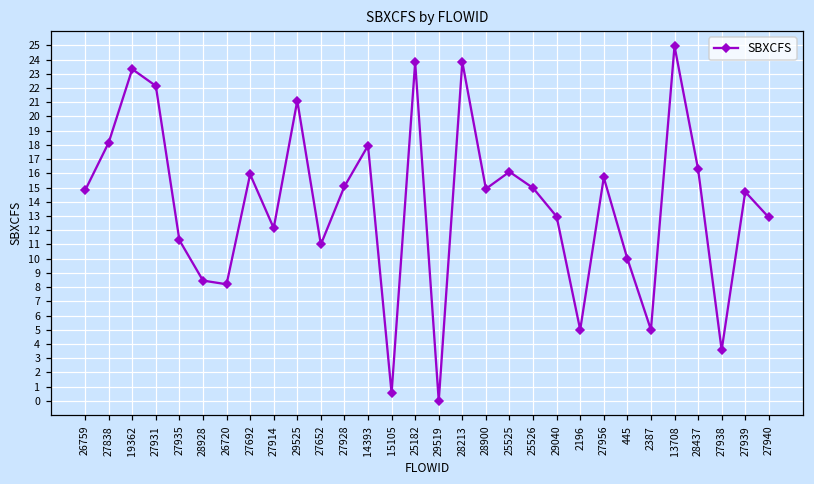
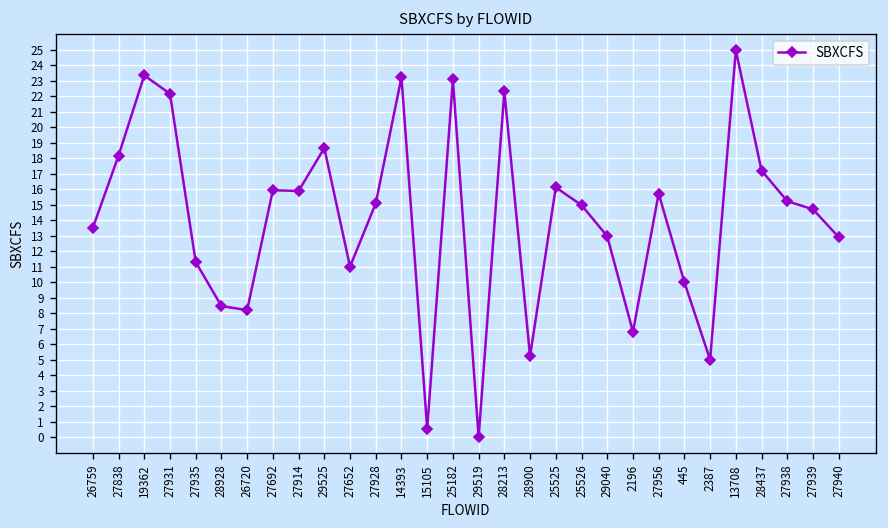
26759: 14.8 -> 13.5
27914: 12.2 -> 15.9
29525: 21.1 -> 18.7
14393: 18.0 -> 23.2
25182: 23.8 -> 23.1
28213: 23.8 -> 22.3
28900: 14.9 -> 5.2
2196: 5.0 -> 6.8
28437: 16.3 -> 17.2
27938: 3.6 -> 15.2
